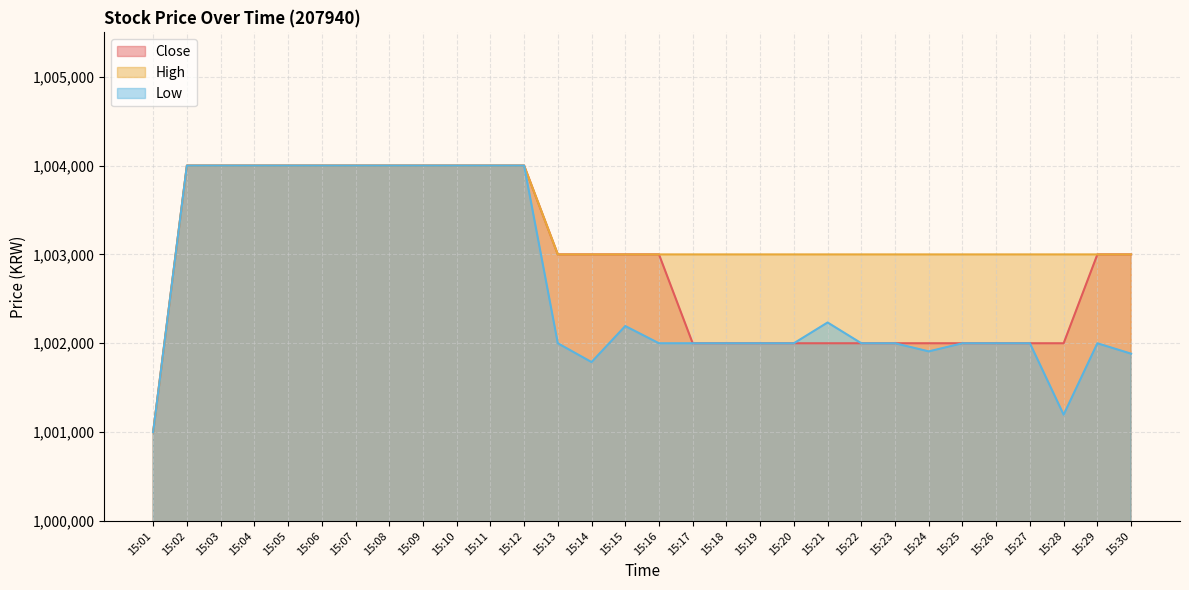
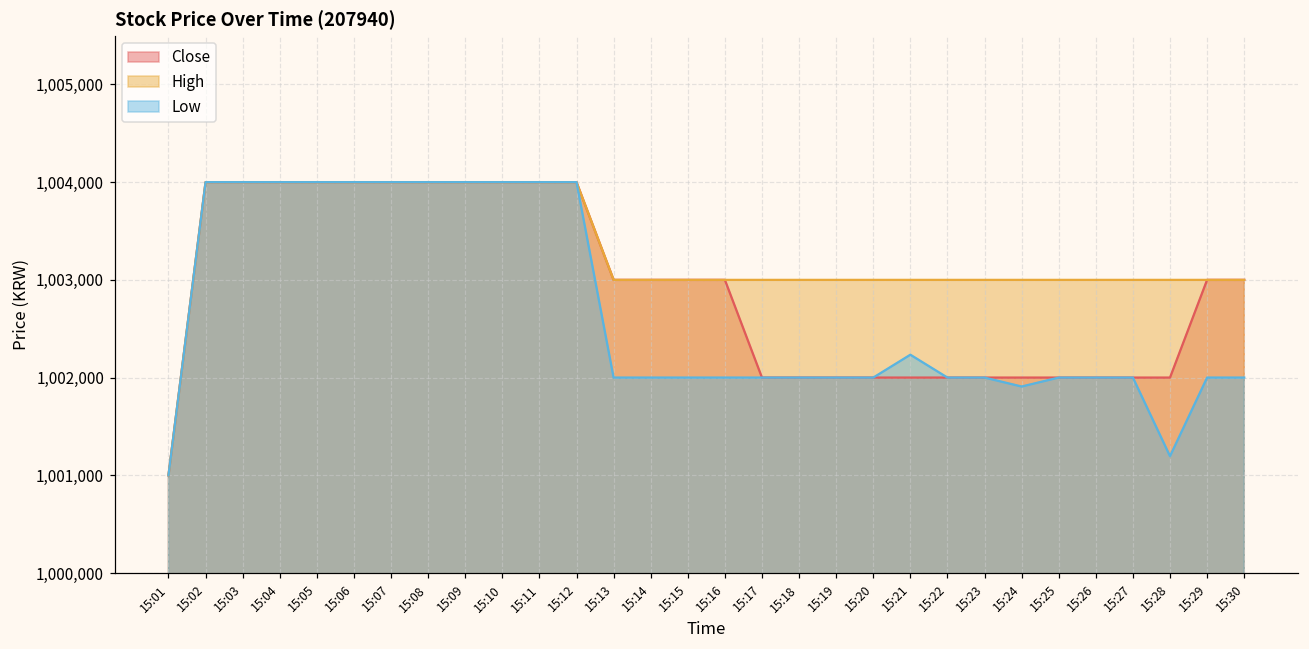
Low, 15:14: 1,001,800 -> 1,002,000
Low, 15:15: 1,002,200 -> 1,002,000
Low, 15:30: 1,001,900 -> 1,002,000
